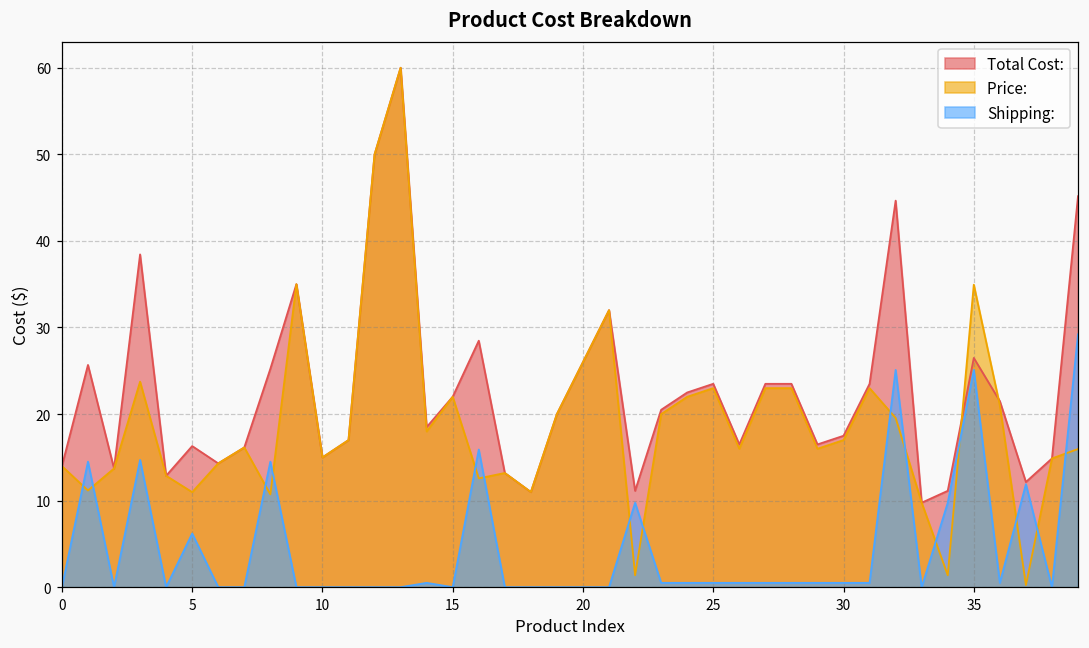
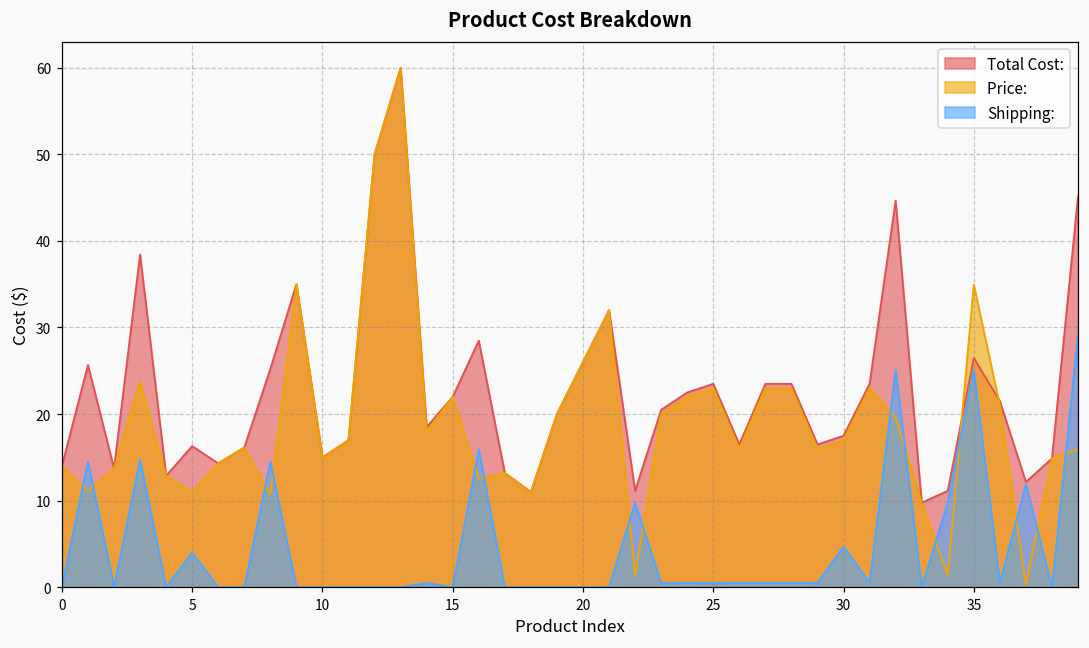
Shipping:, 5: 6 -> 4
Shipping:, 30: 1 -> 5
